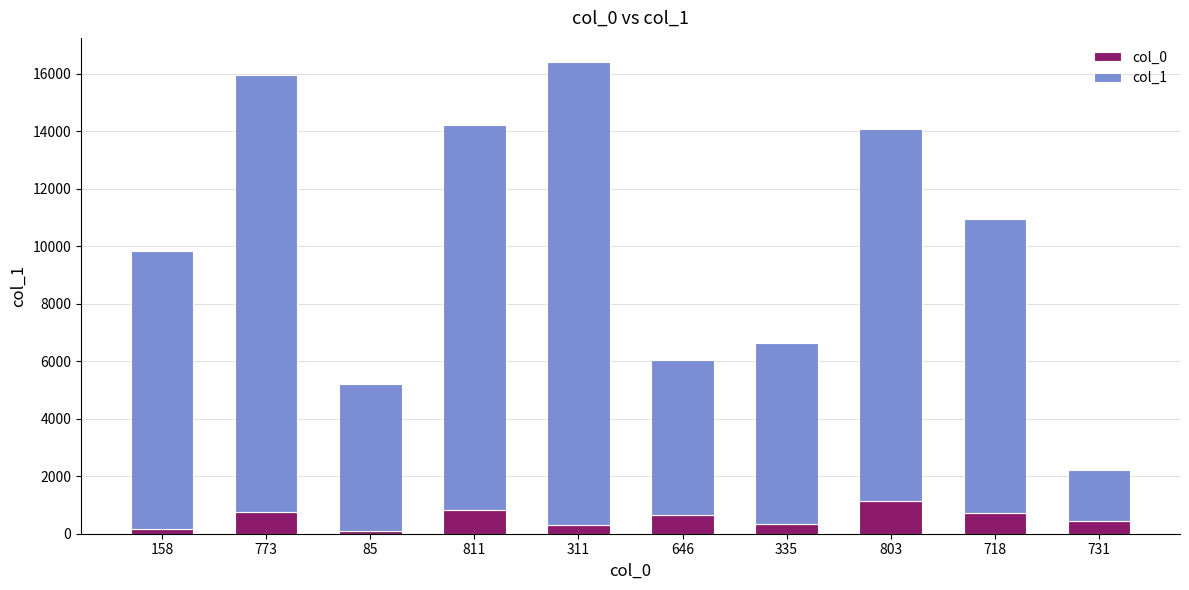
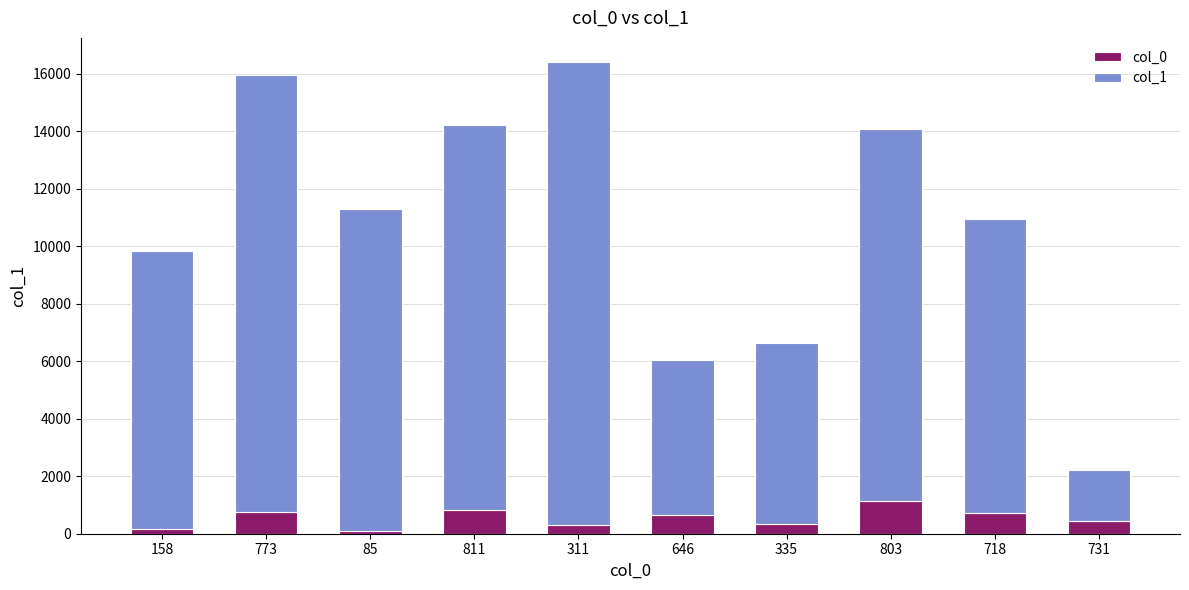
col_1, 85: 5100 -> 11200
